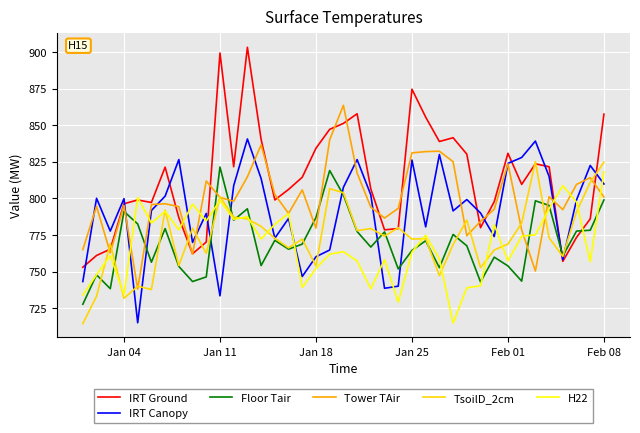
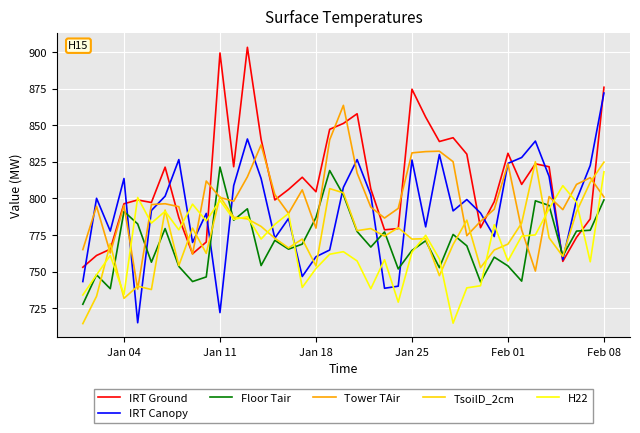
IRT Canopy, Jan 04: 800 -> 814
IRT Canopy, Jan 11: 733 -> 722
IRT Ground, Jan 18: 834 -> 805
IRT Ground, Feb 08: 858 -> 876
IRT Canopy, Feb 08: 810 -> 872
